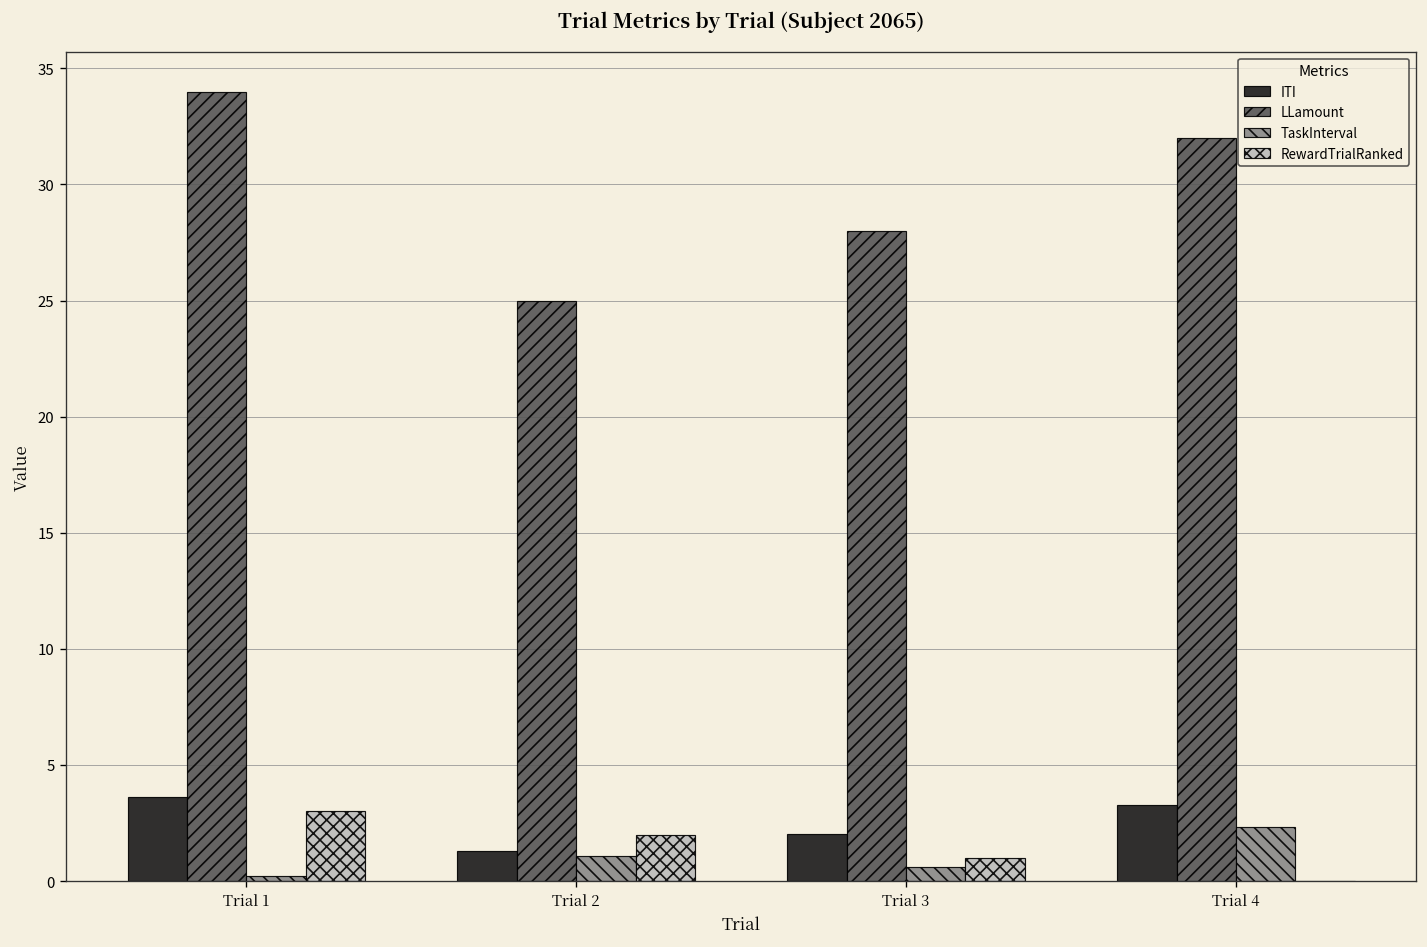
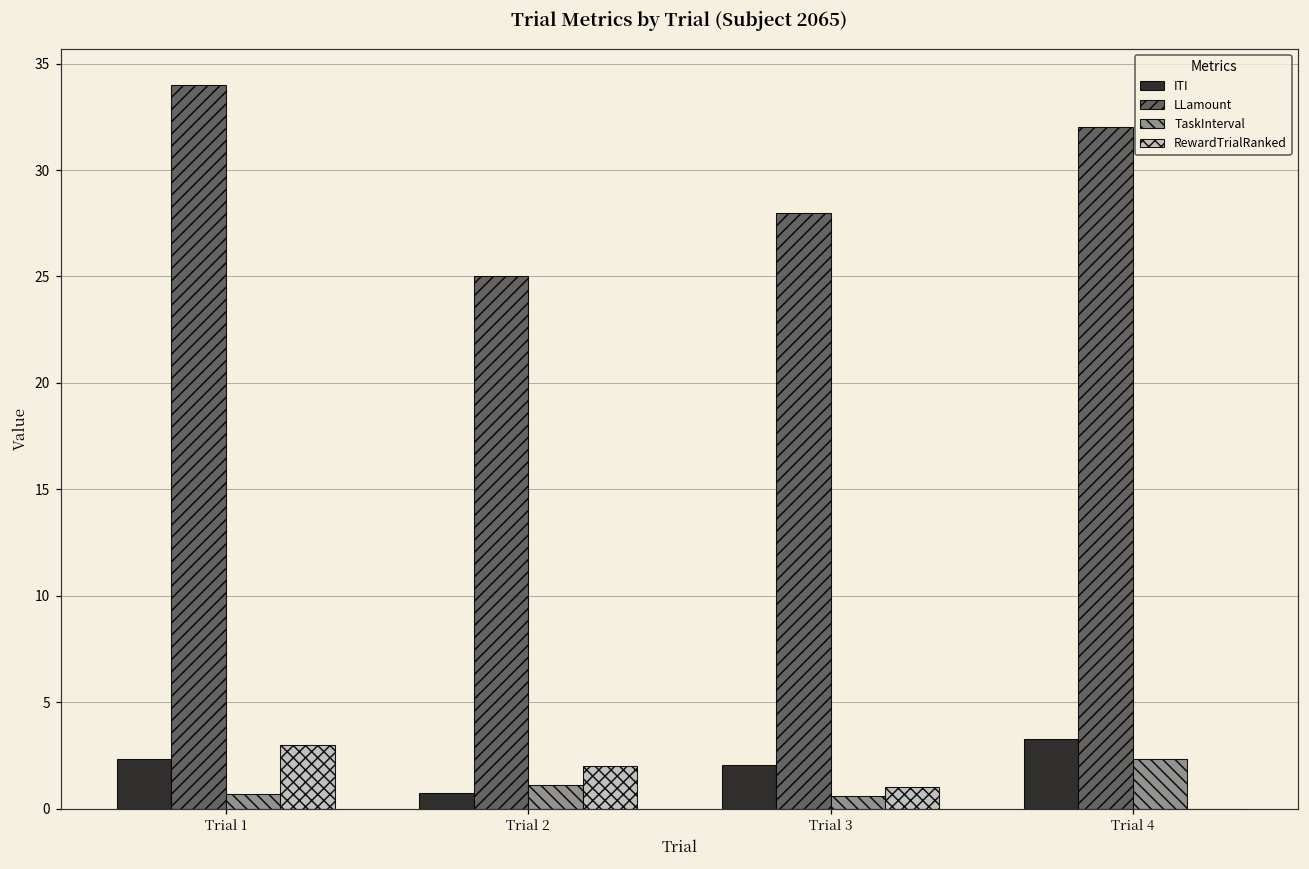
ITI, Trial 1: 3.6 -> 2.3
TaskInterval, Trial 1: 0.2 -> 0.7
ITI, Trial 2: 1.3 -> 0.7
